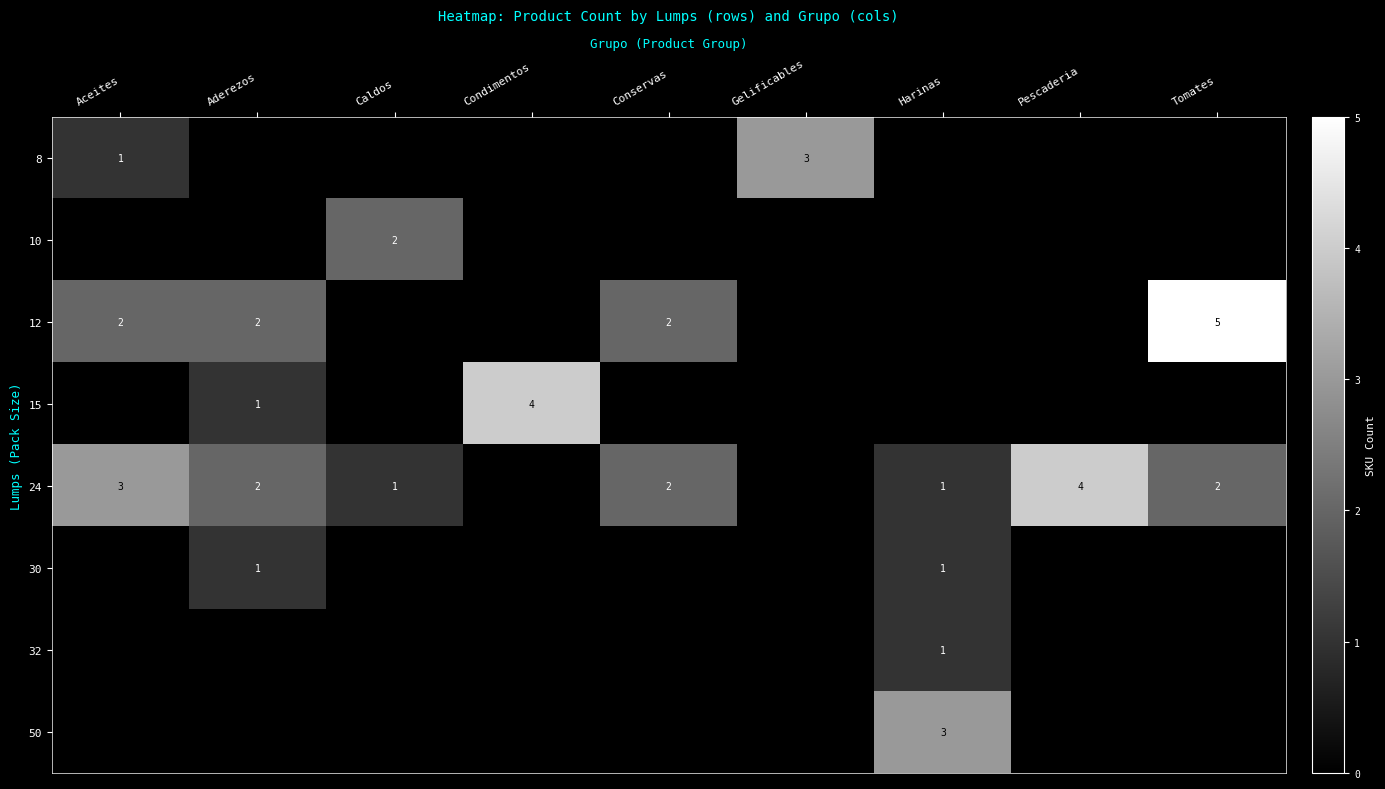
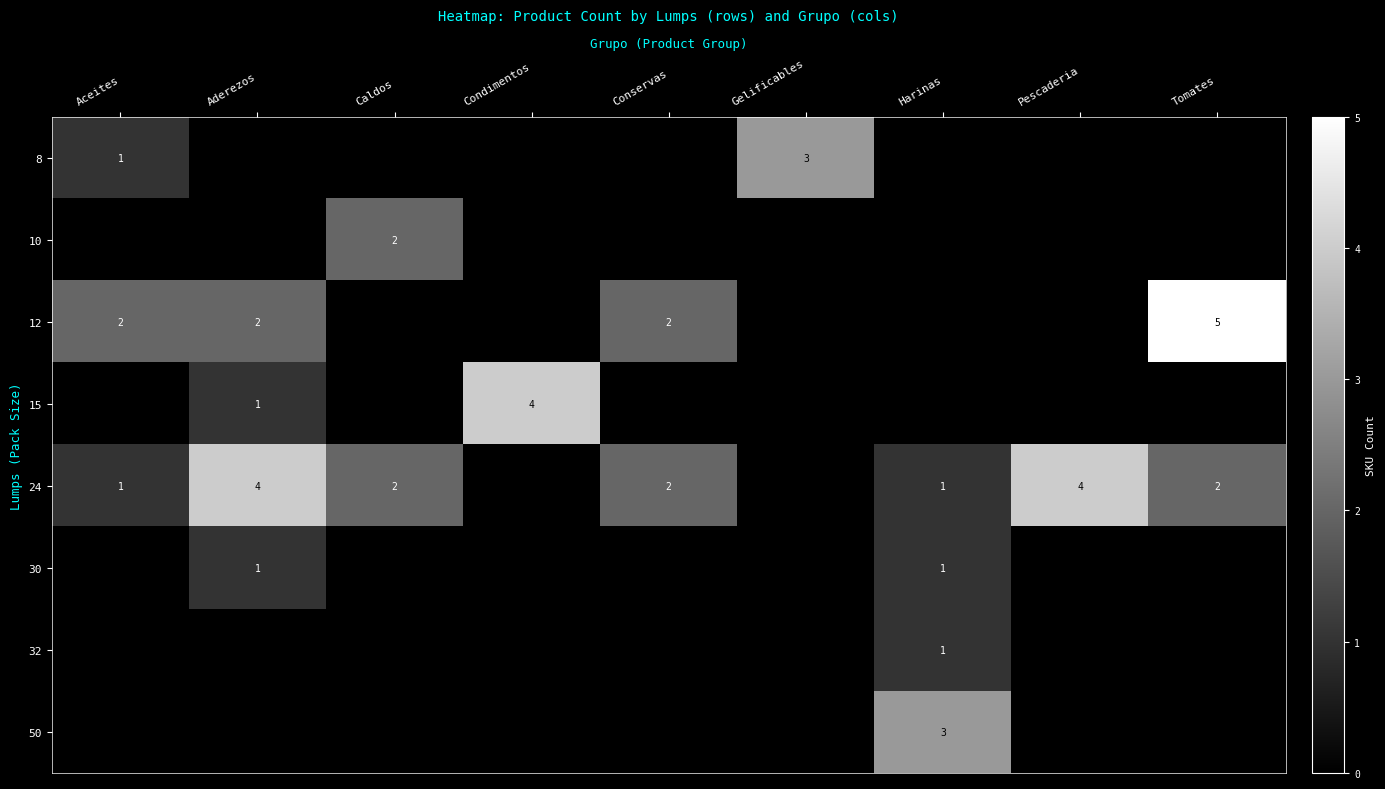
24, Aceites: 3 -> 1
24, Aderezos: 2 -> 4
24, Caldos: 1 -> 2
